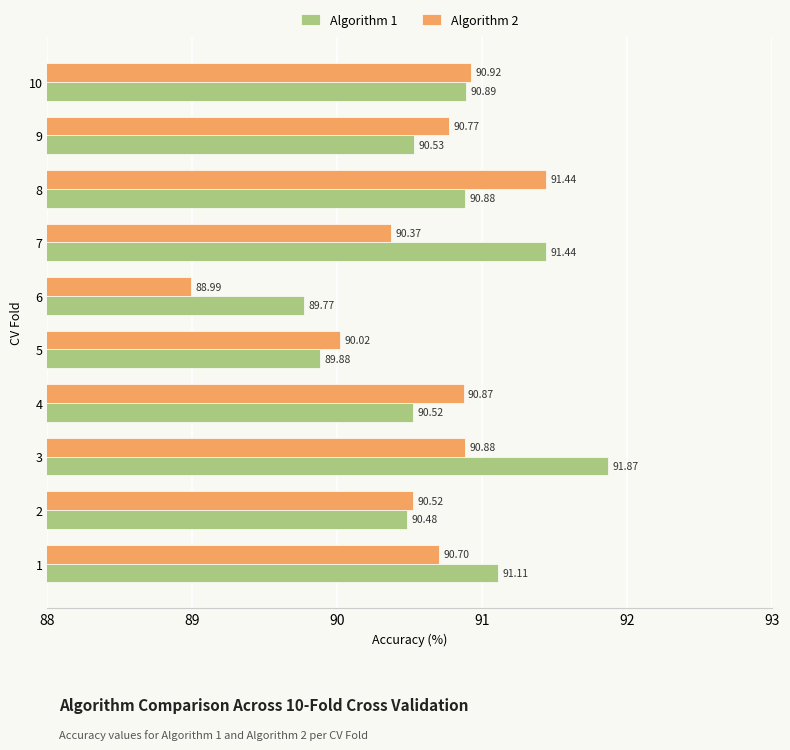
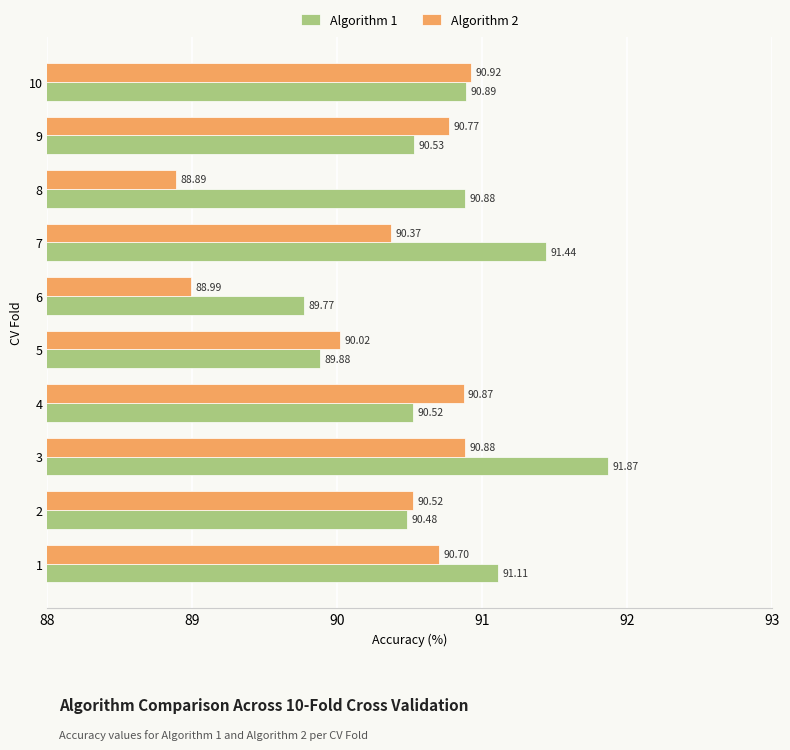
Algorithm 2, 8: 91.44 -> 88.89
